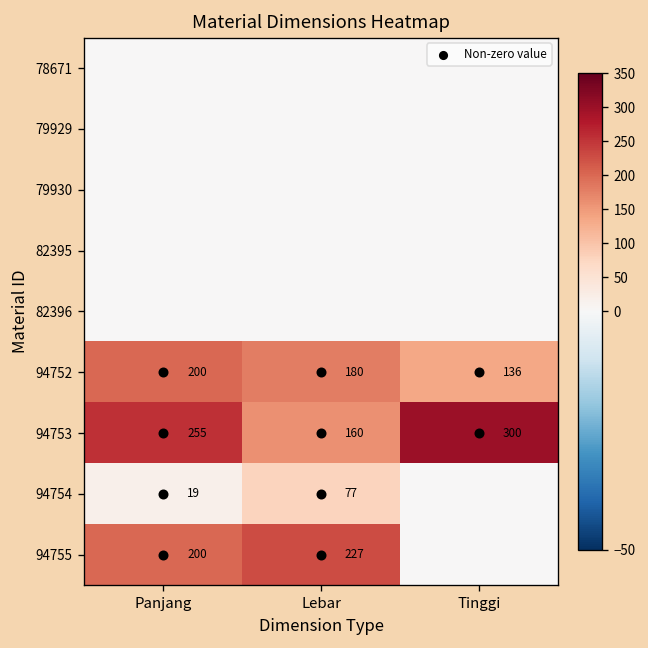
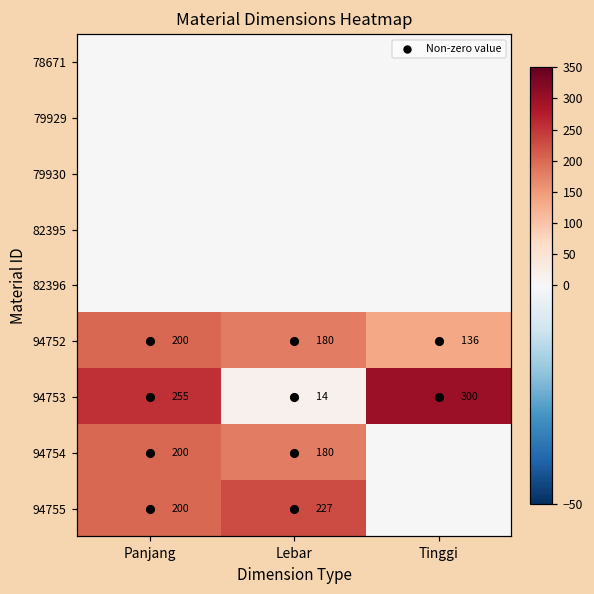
94753, Lebar: 160 -> 14
94754, Panjang: 19 -> 200
94754, Lebar: 77 -> 180
